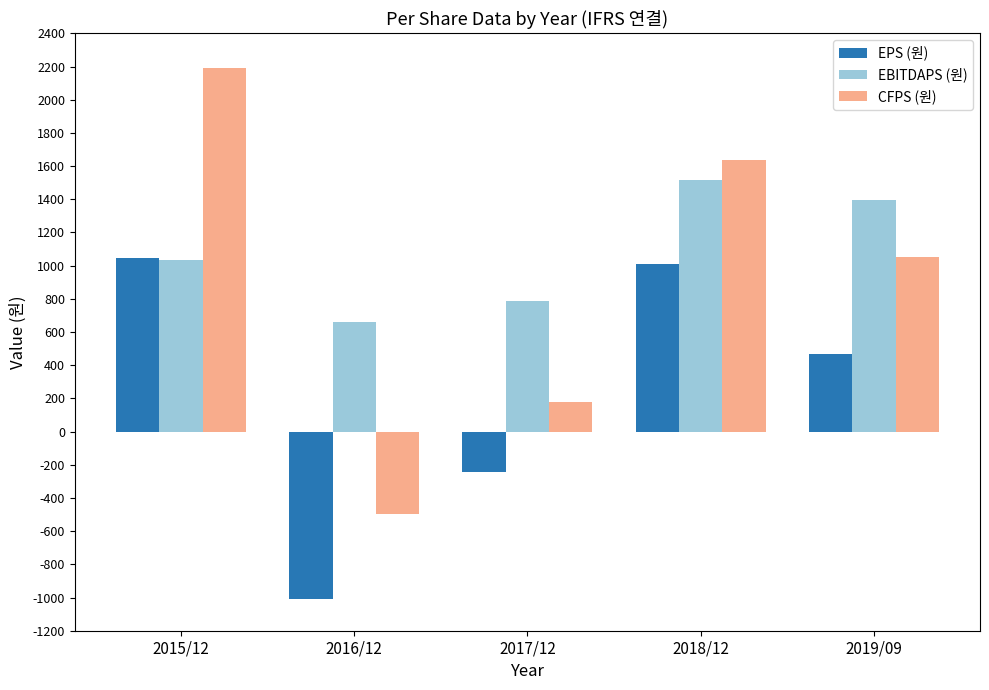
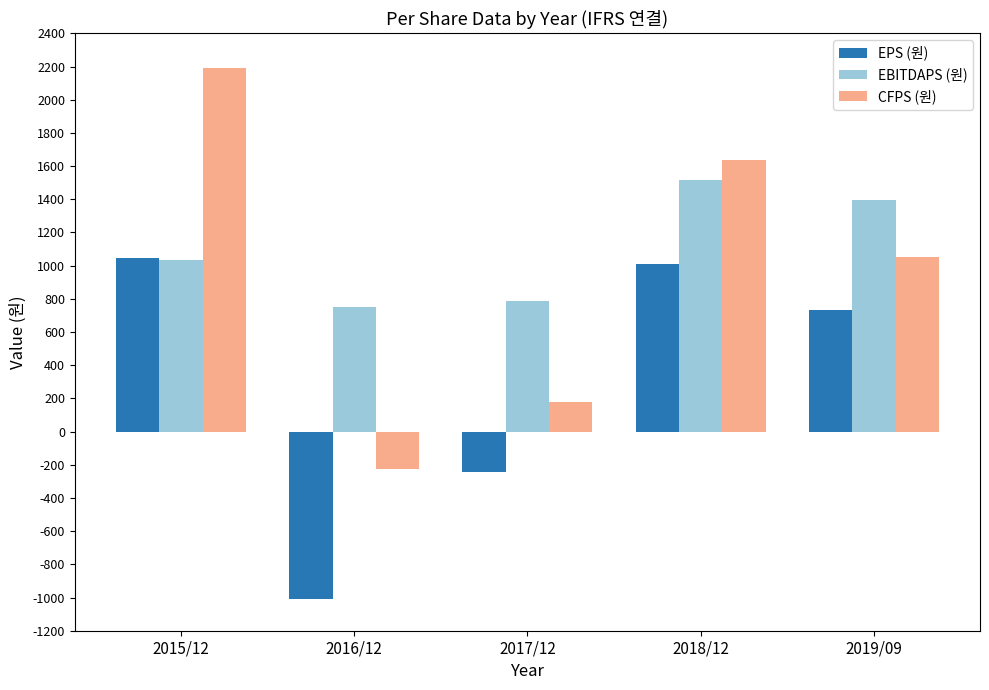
EBITDAPS (원), 2016/12: 660 -> 750
CFPS (원), 2016/12: -500 -> -230
EPS (원), 2019/09: 470 -> 730
